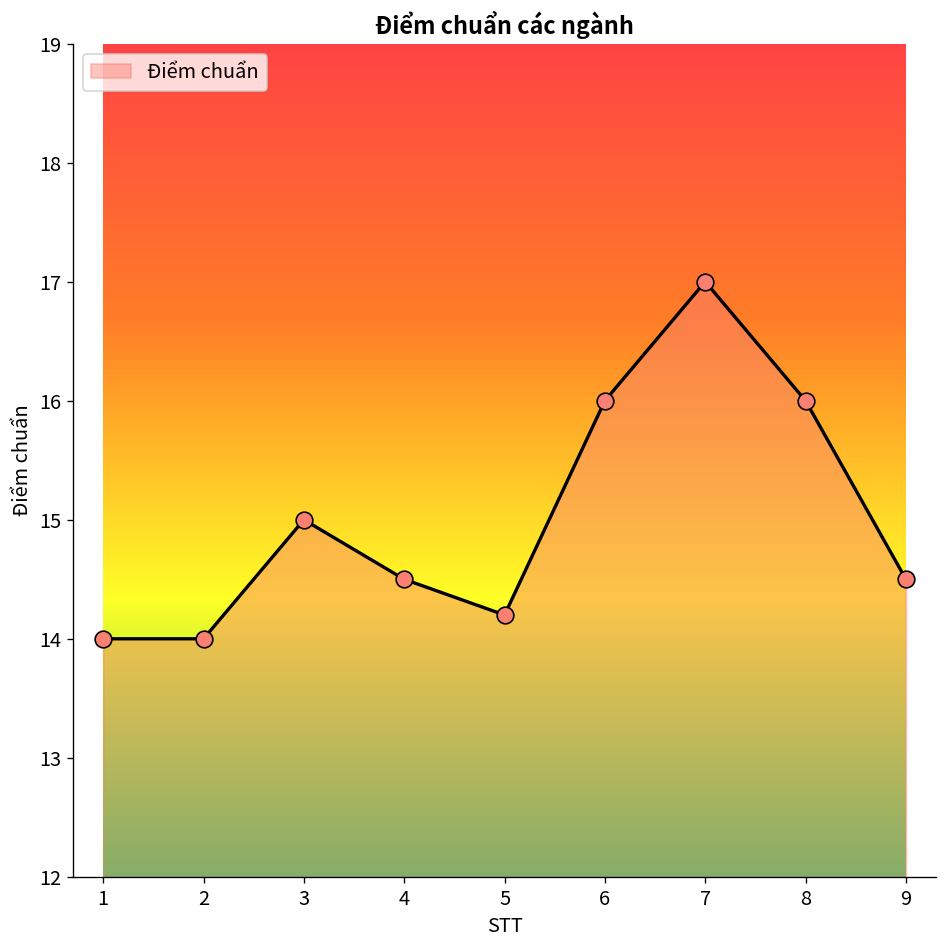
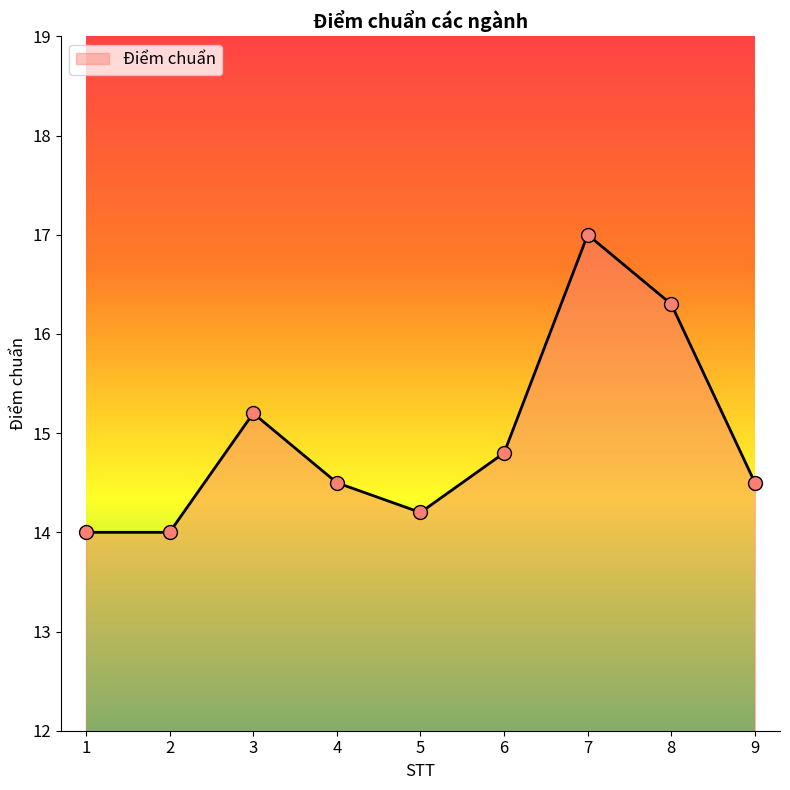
3: 15.0 -> 15.2
6: 16.0 -> 14.8
8: 16.0 -> 16.3
